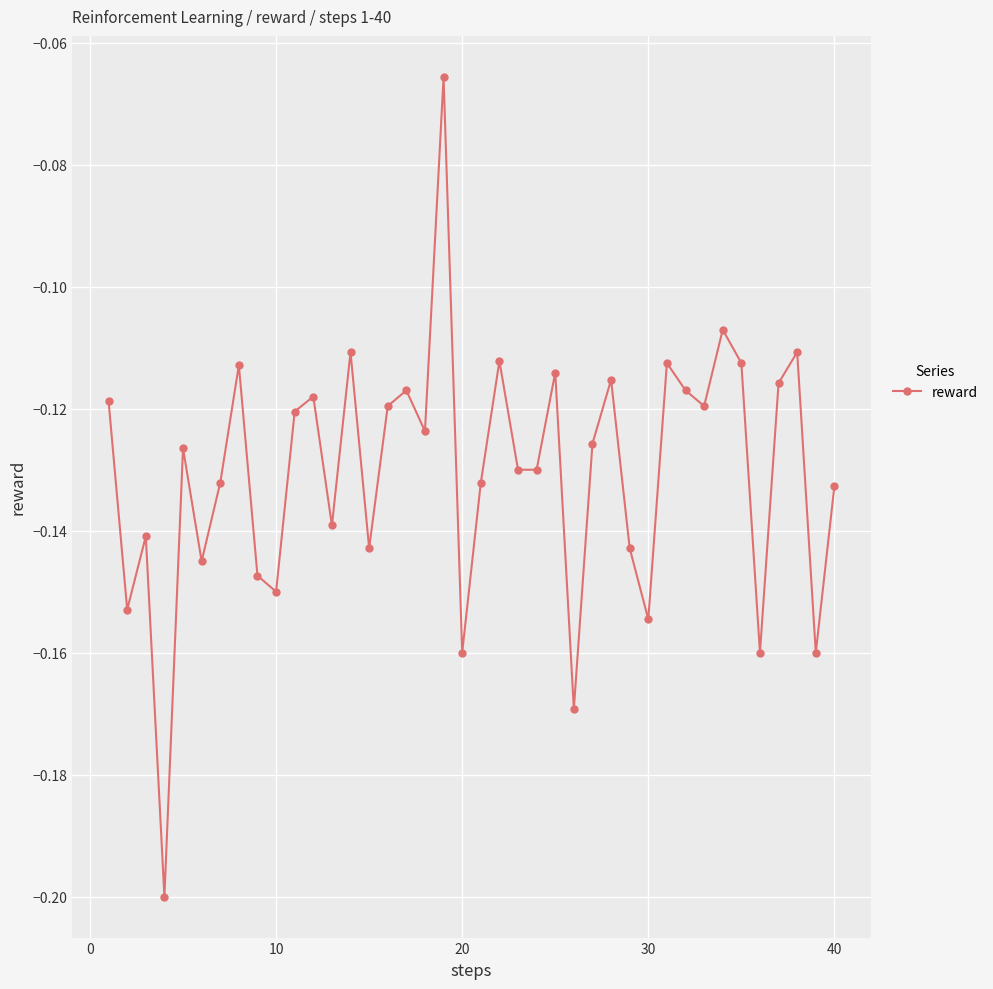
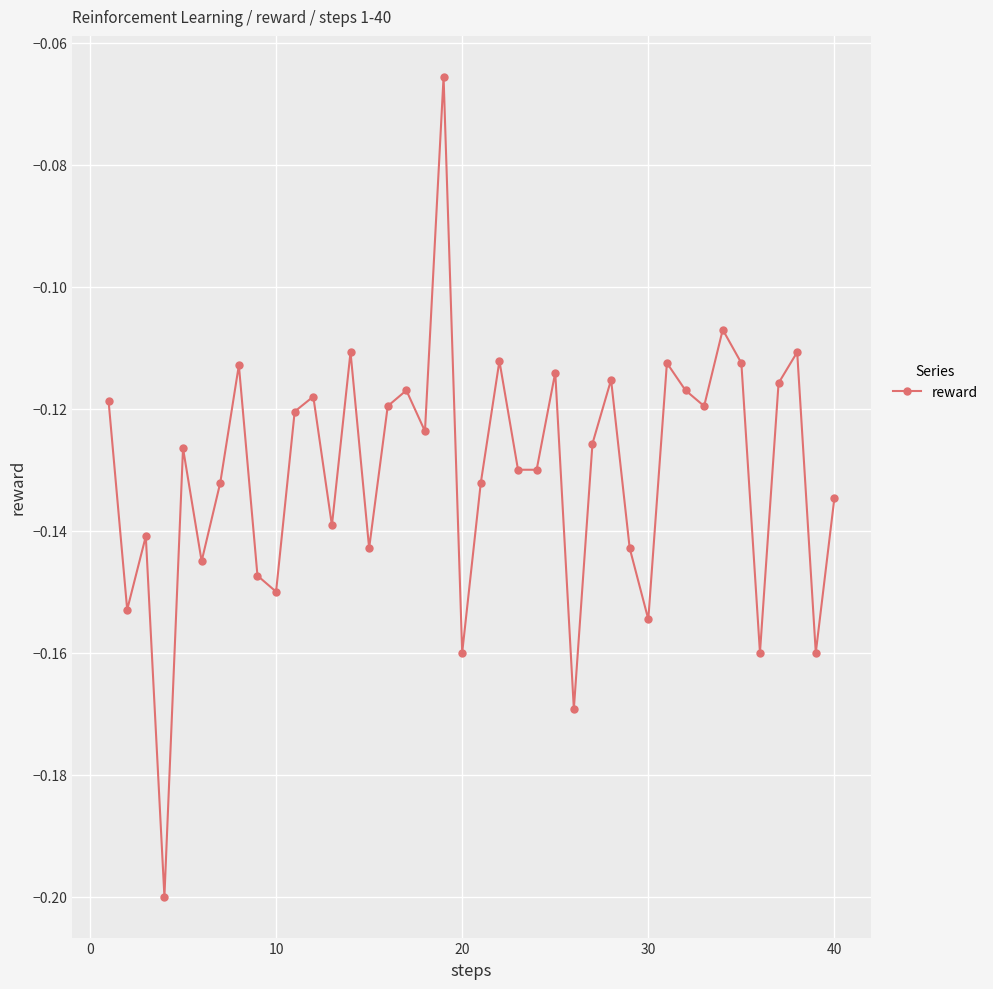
40: -0.133 -> -0.135
